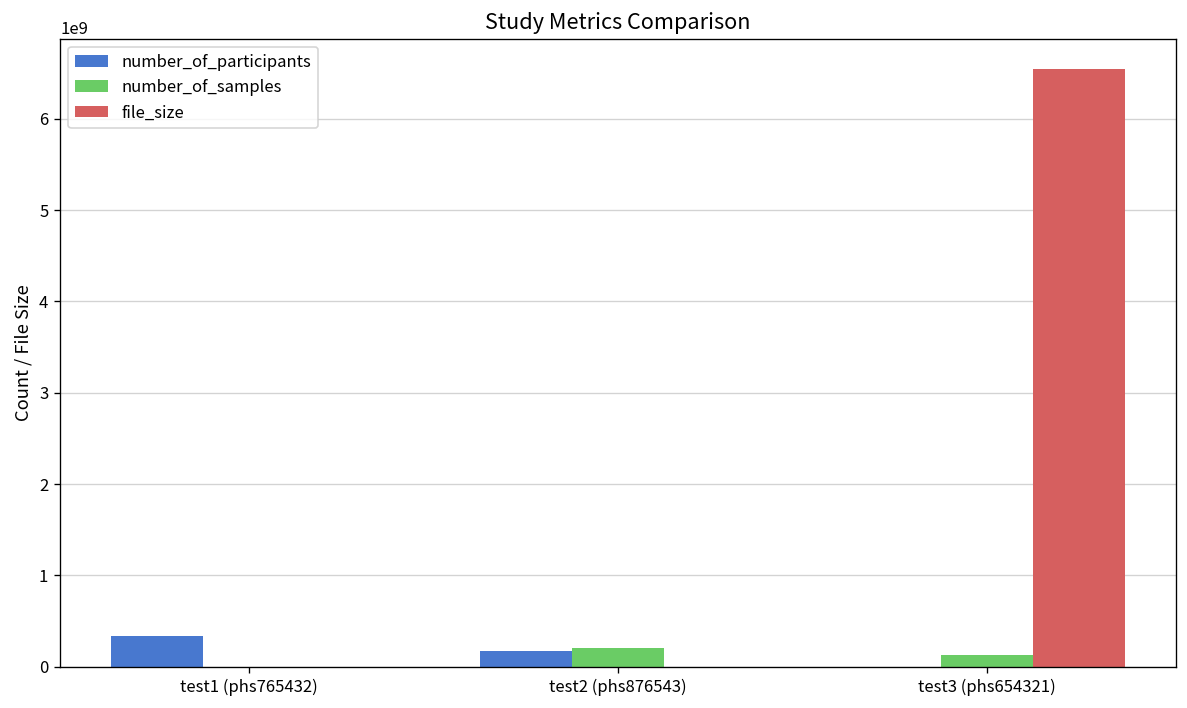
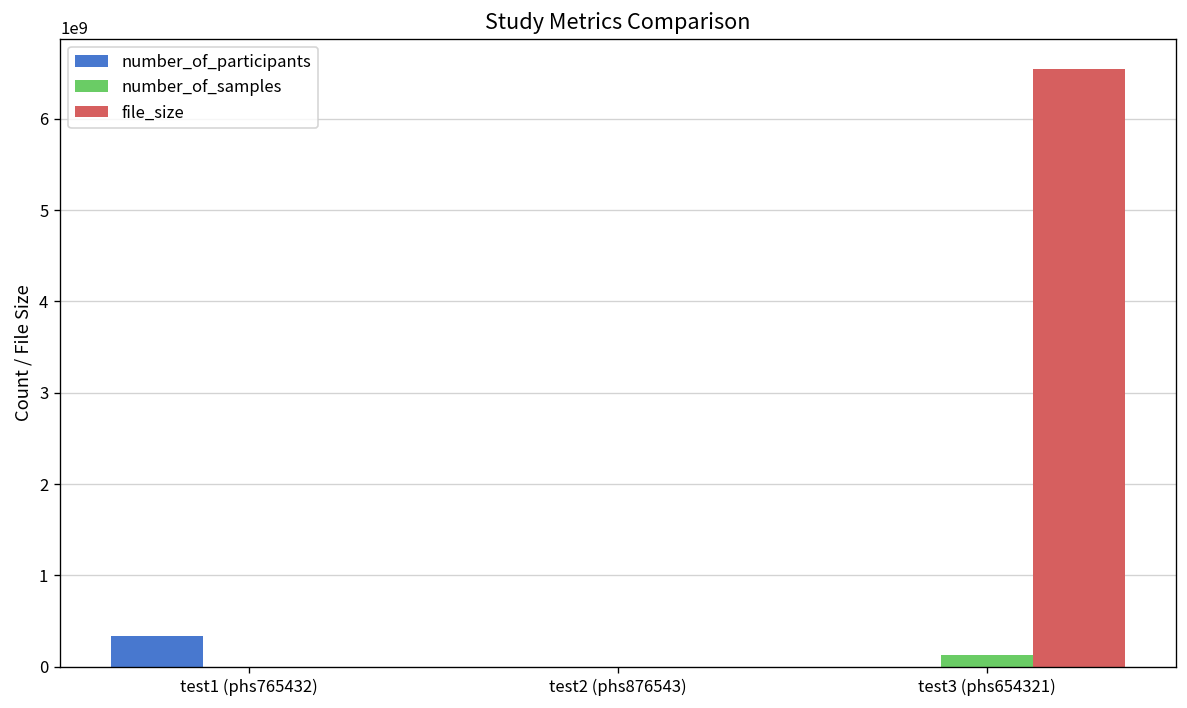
number_of_participants, test2 (phs876543): 200000000 -> 0
number_of_samples, test2 (phs876543): 200000000 -> 0
